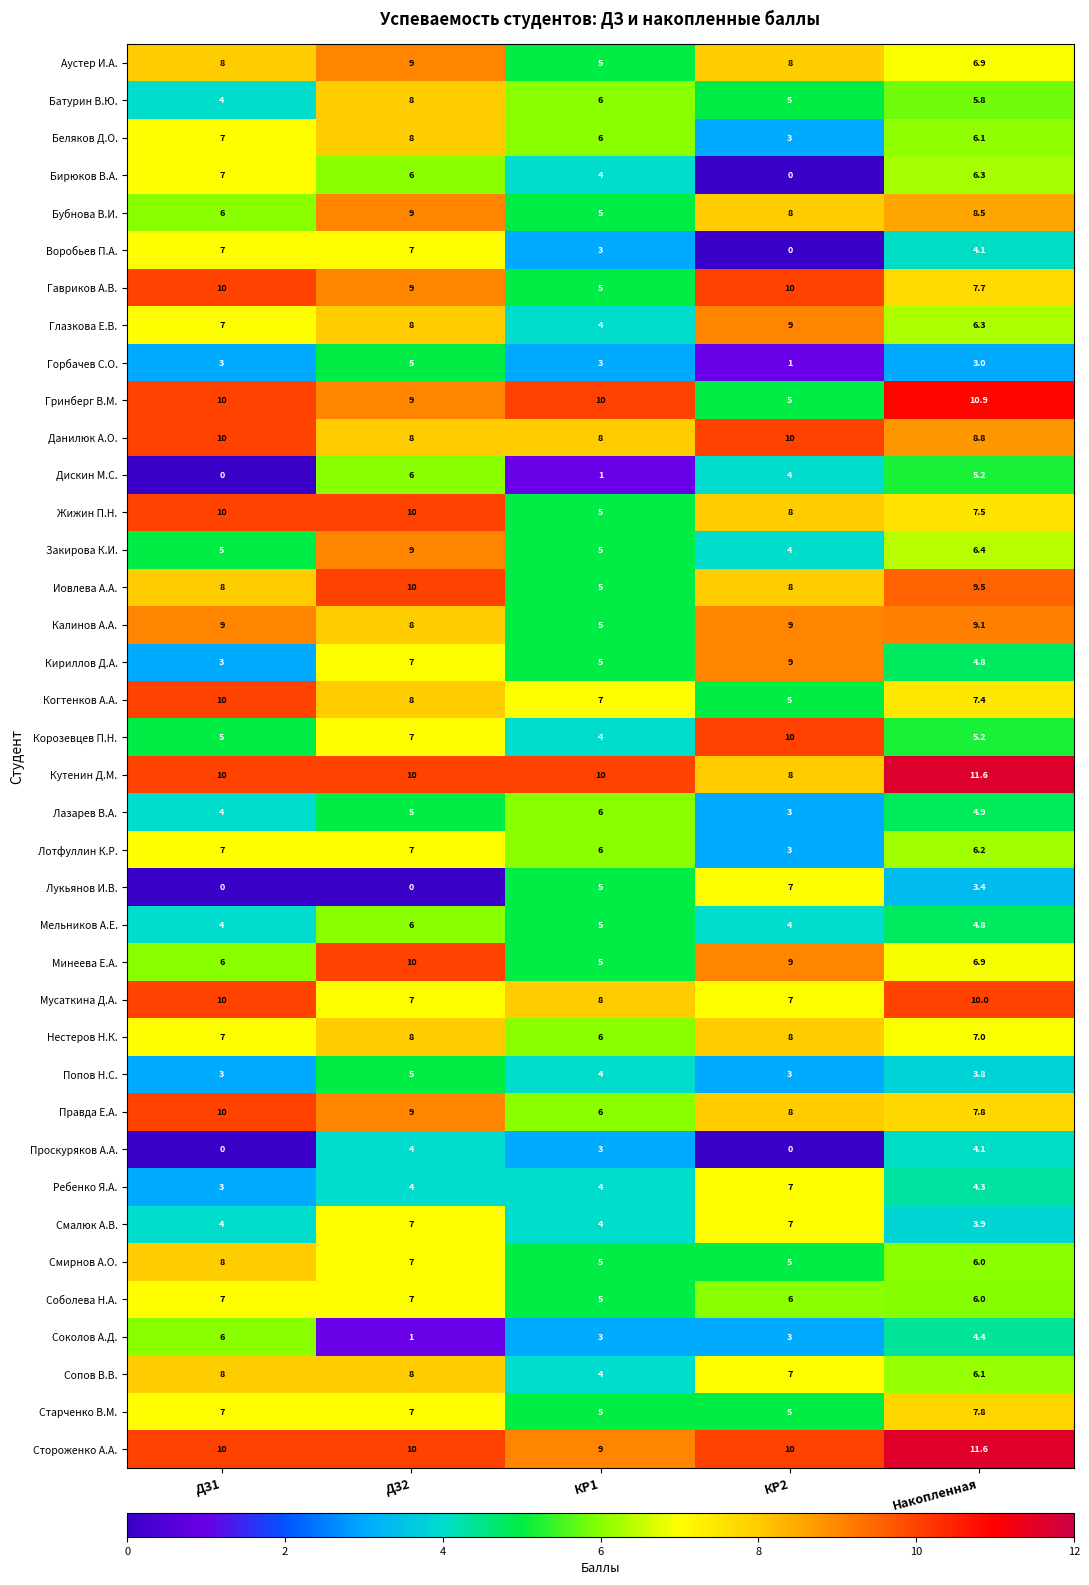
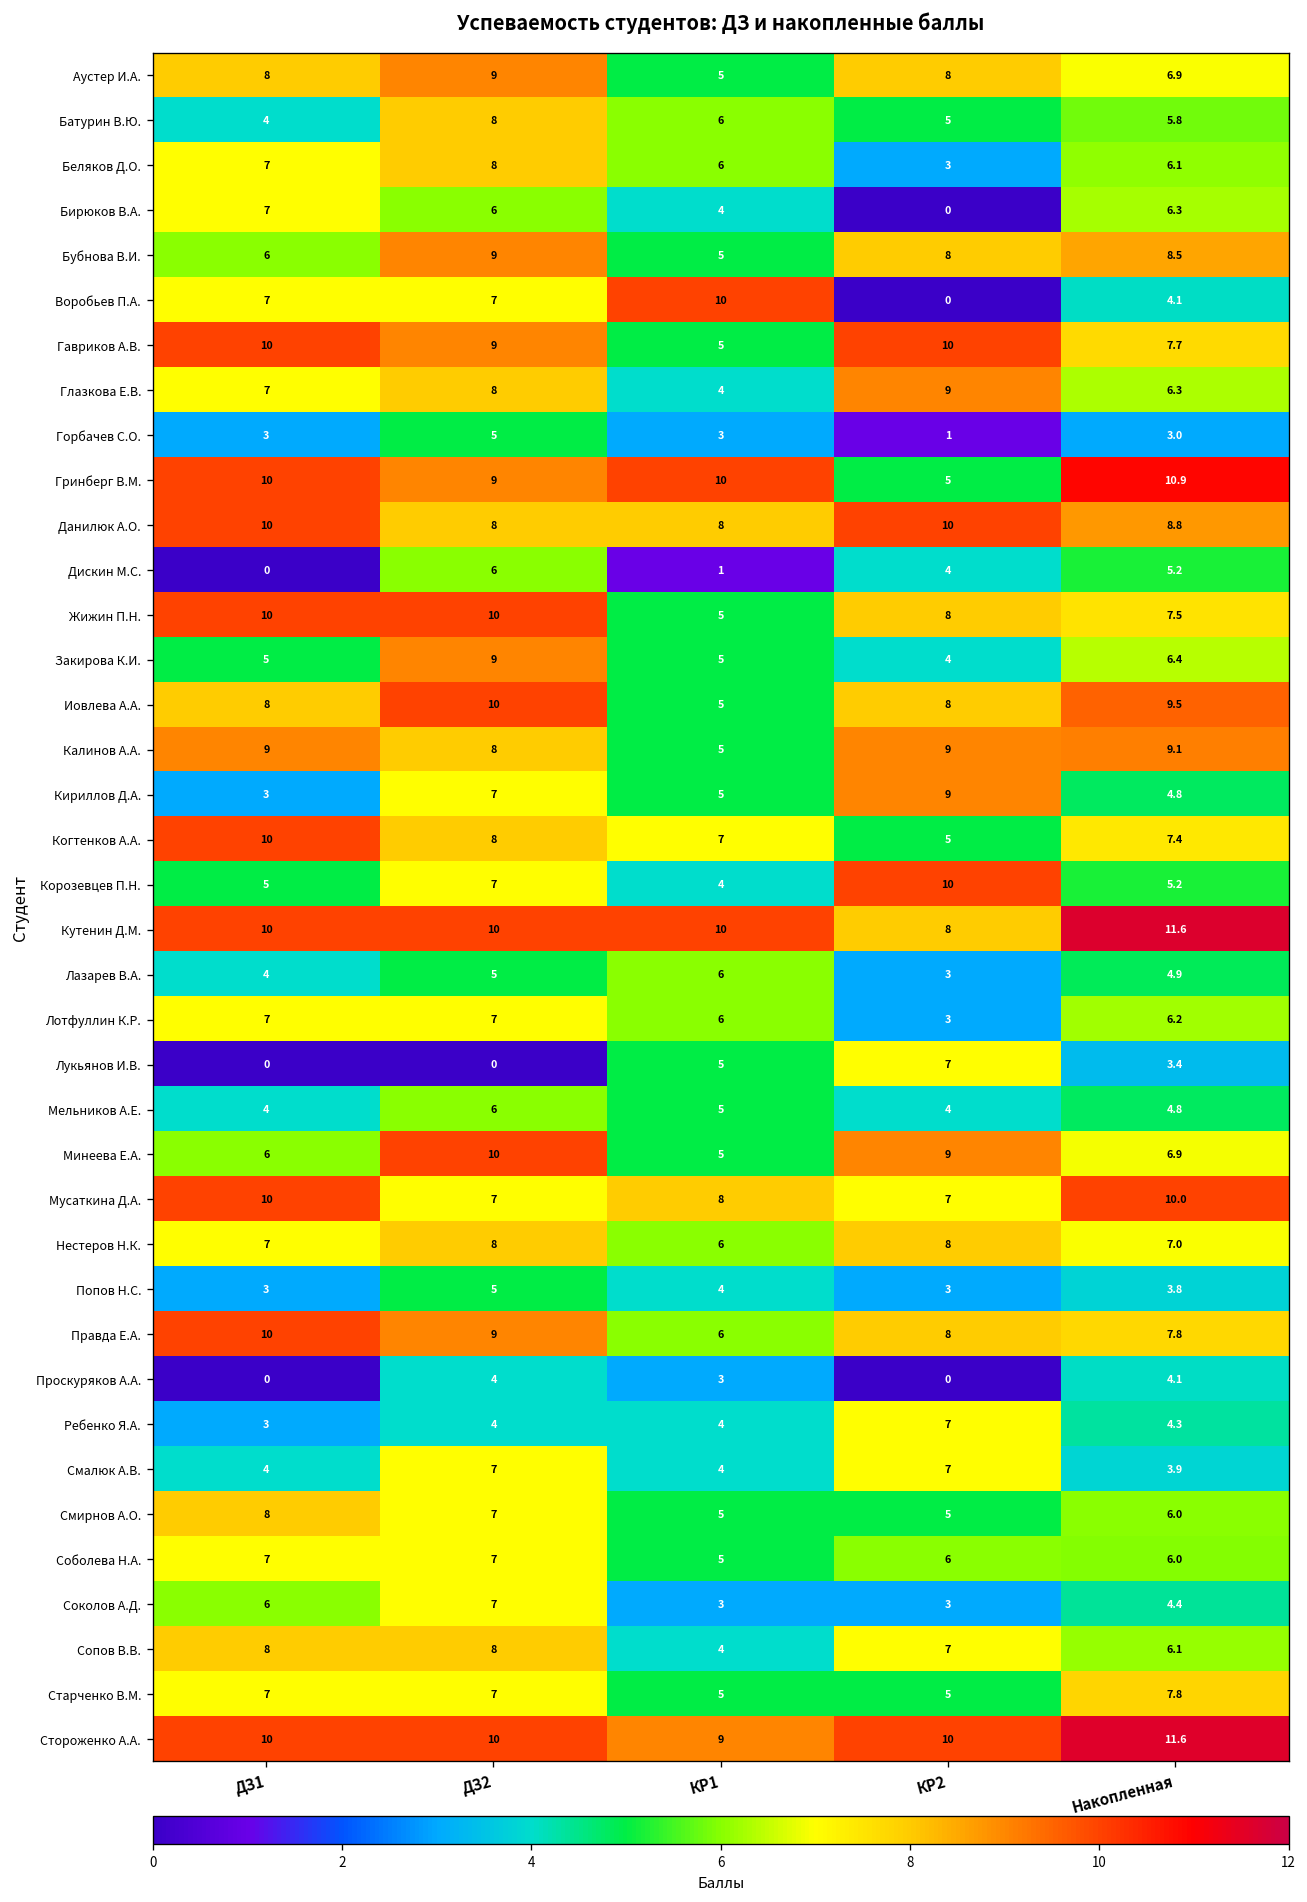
Воробьев П.А., КР1: 3 -> 10
Соколов А.Д., ДЗ2: 1 -> 7
